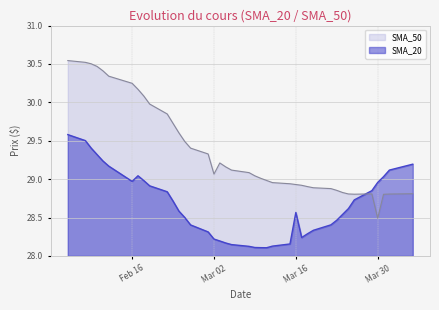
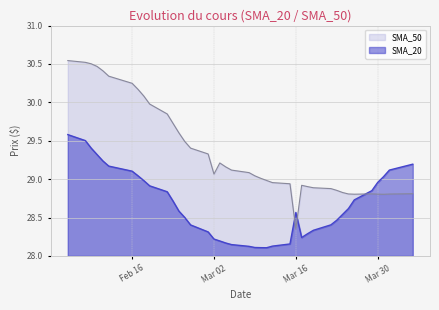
SMA_20, Feb 16: 29.0 -> 29.1
SMA_50, Mar 16: 28.9 -> 28.4
SMA_50, Mar 30: 28.5 -> 28.8
